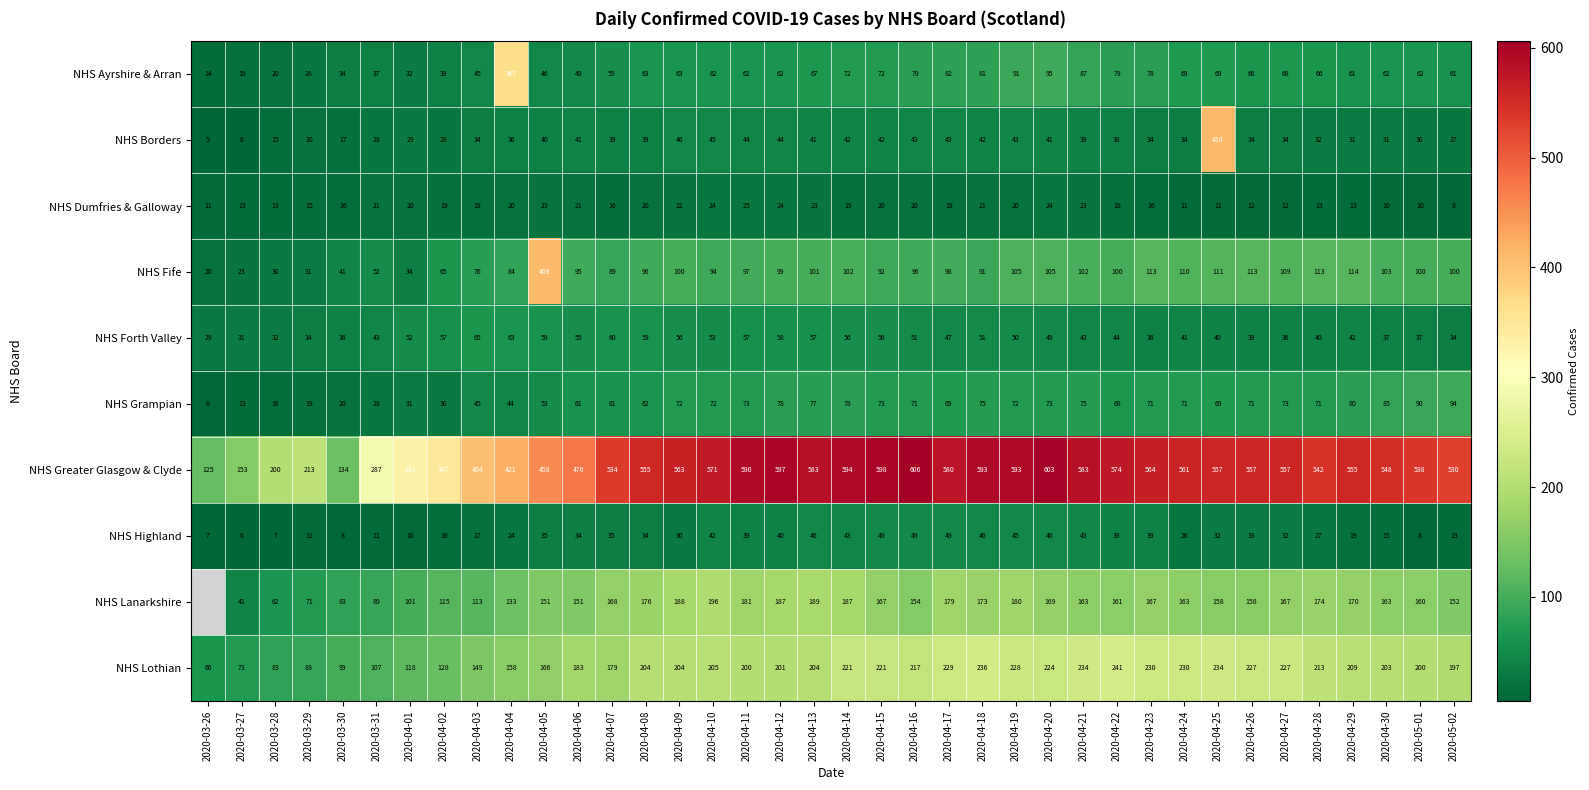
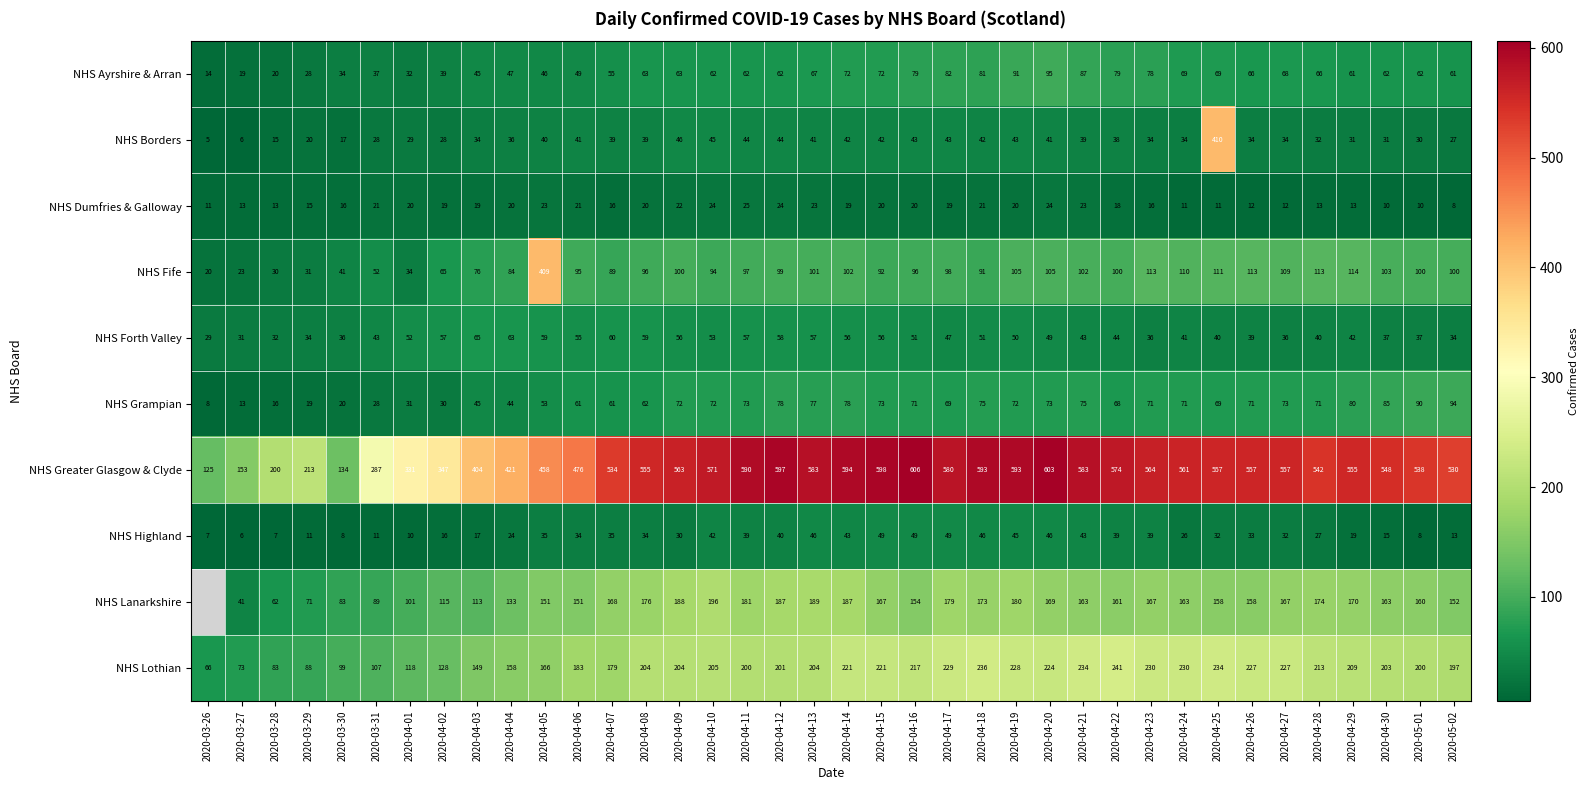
NHS Ayrshire & Arran, 2020-04-04: 367 -> 47
